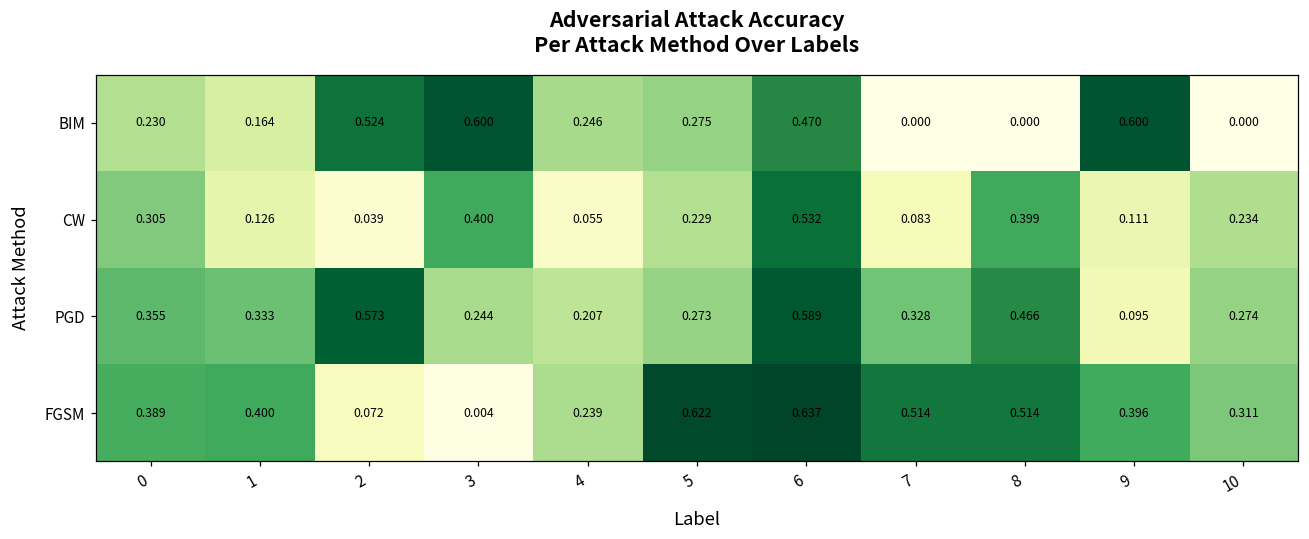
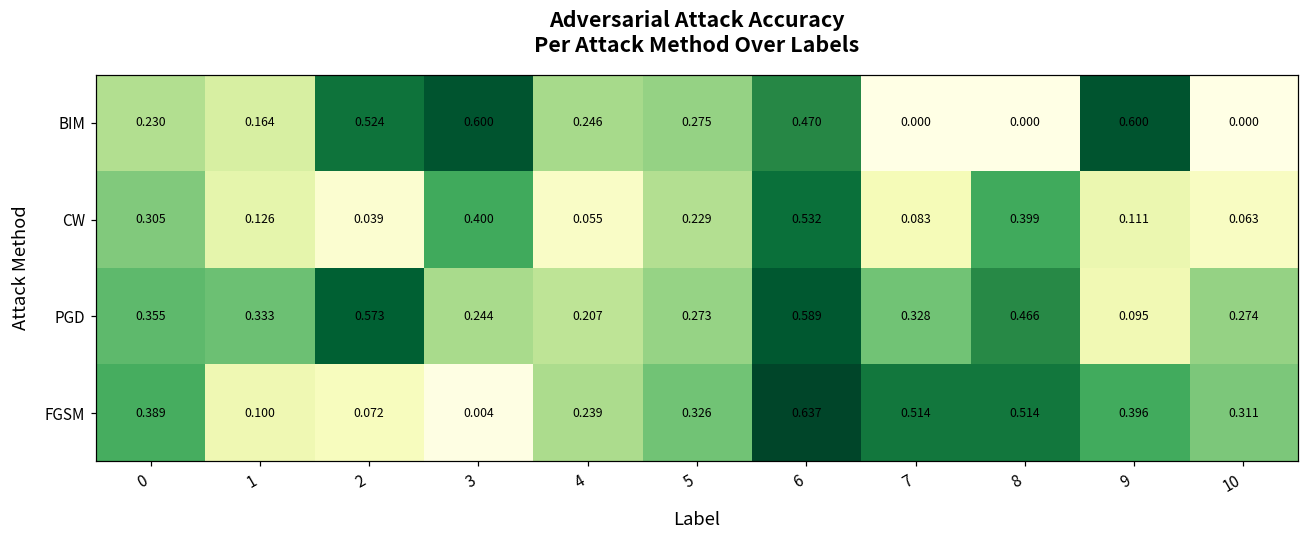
CW, 10: 0.234 -> 0.063
FGSM, 1: 0.400 -> 0.100
FGSM, 5: 0.622 -> 0.326
